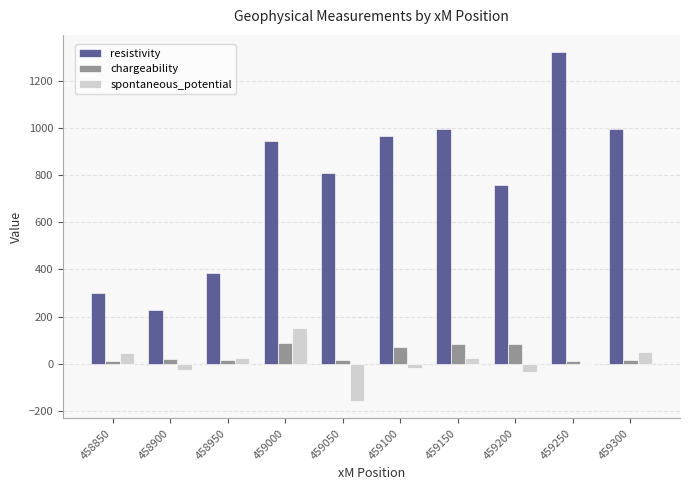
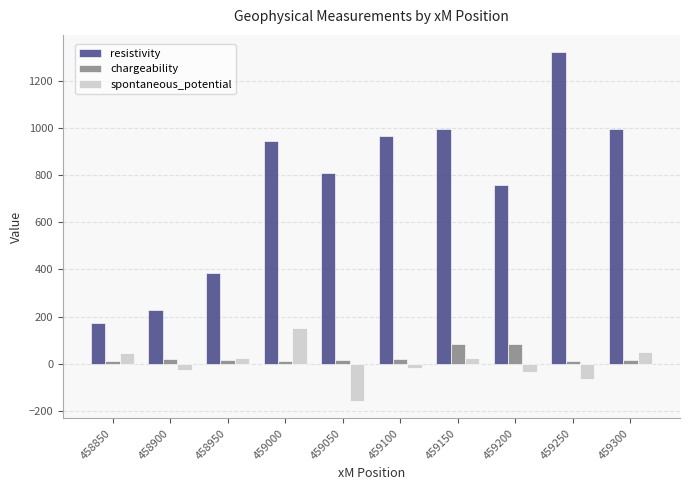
resistivity, 458850: 300 -> 170
chargeability, 459000: 90 -> 10
chargeability, 459100: 70 -> 20
spontaneous_potential, 459250: 0 -> -60
